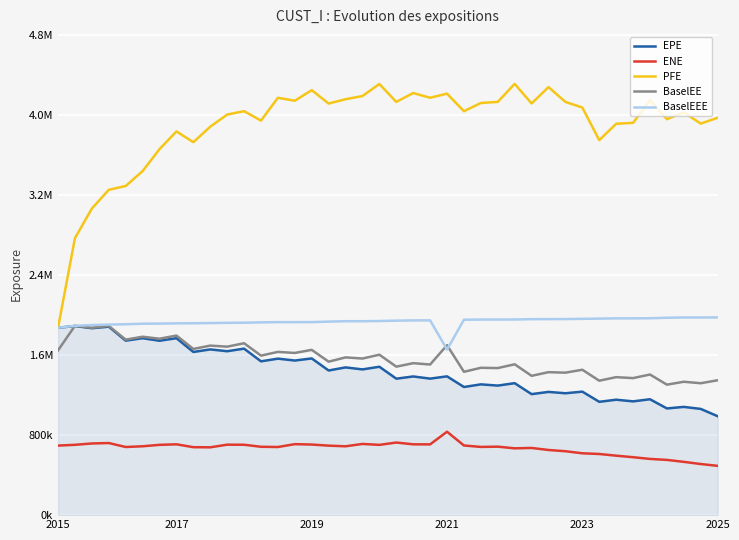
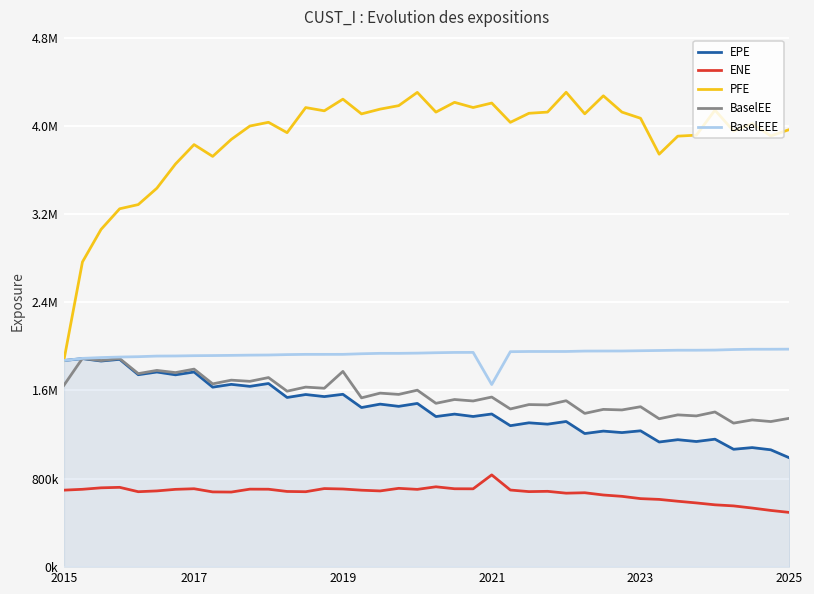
BaselEE, 2019: 1650000 -> 1770000
BaselEE, 2021: 1700000 -> 1540000
